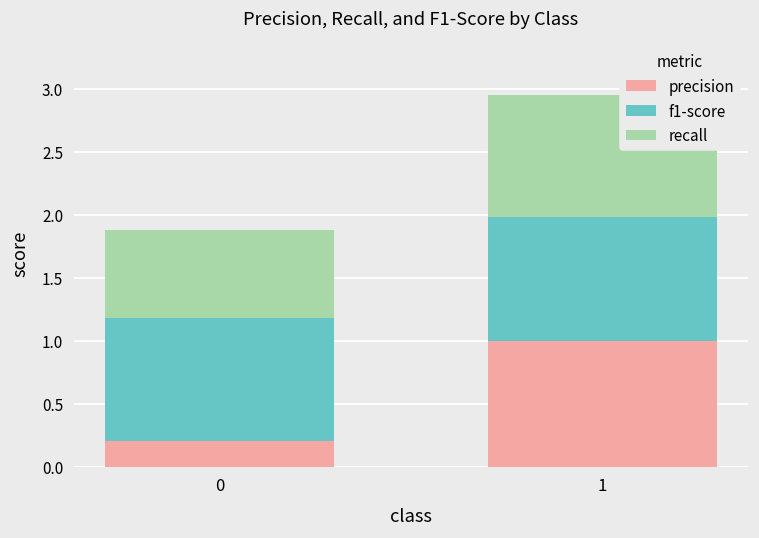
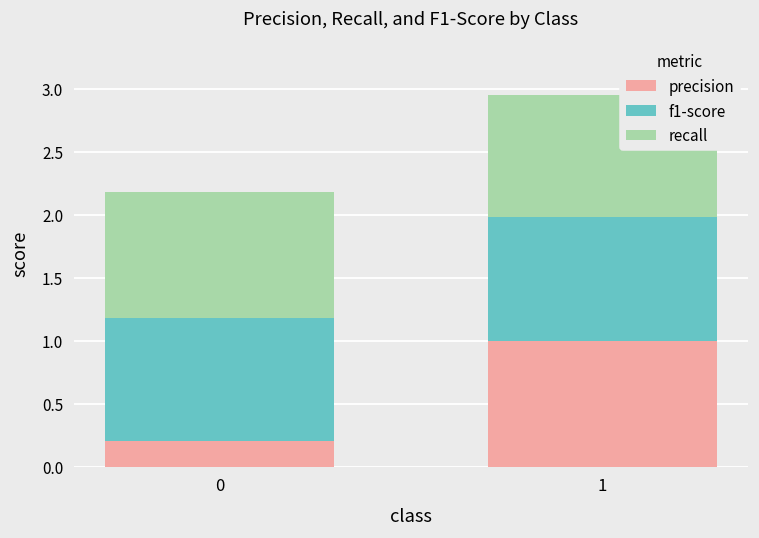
recall, 0: 0.7 -> 1.0
